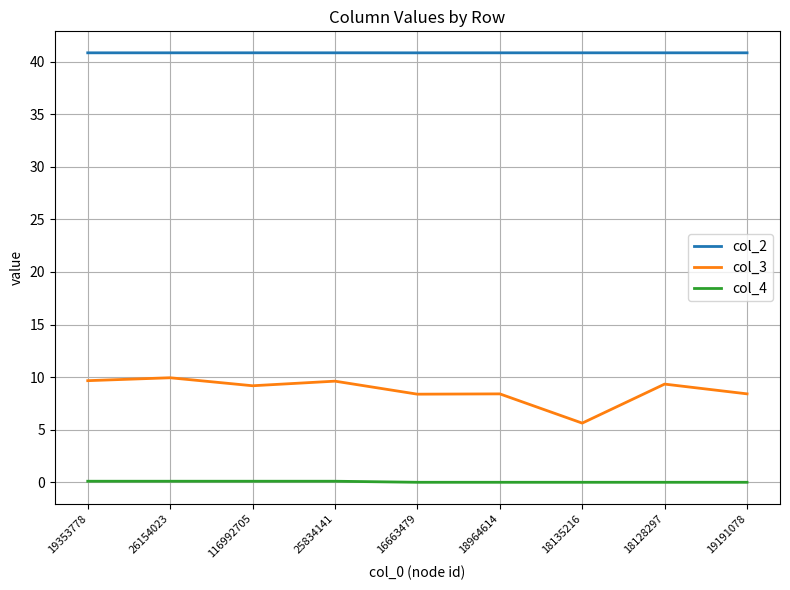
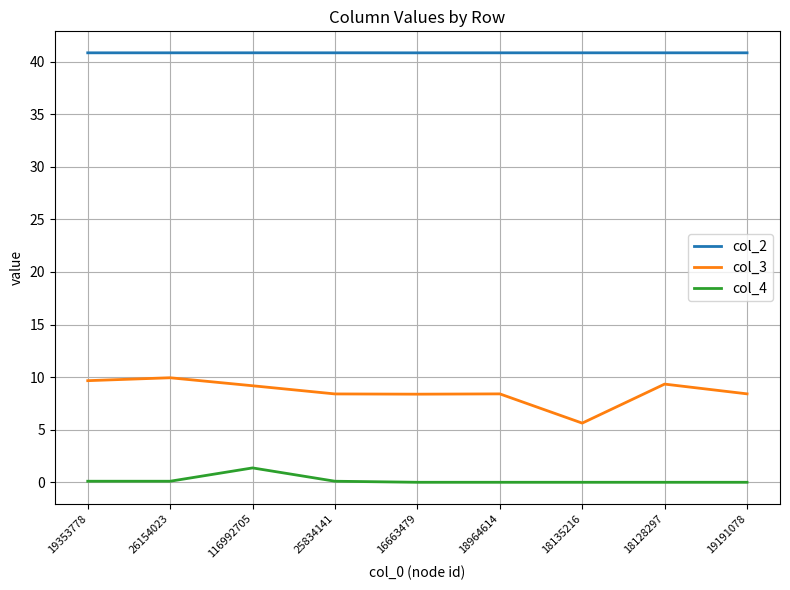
col_4, 116992705: 0.1 -> 1.4
col_3, 25834141: 9.6 -> 8.4
